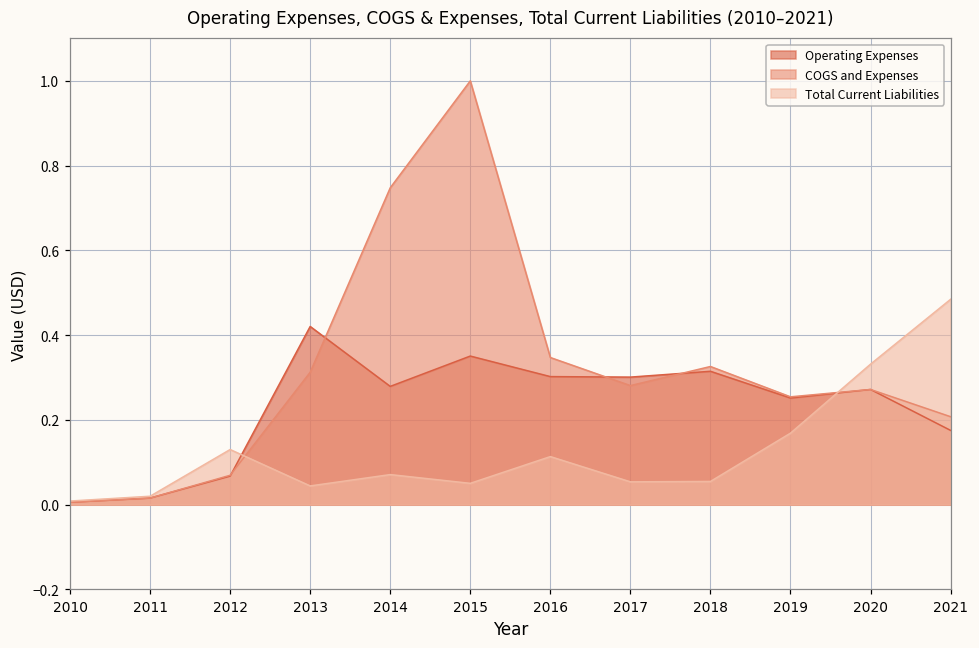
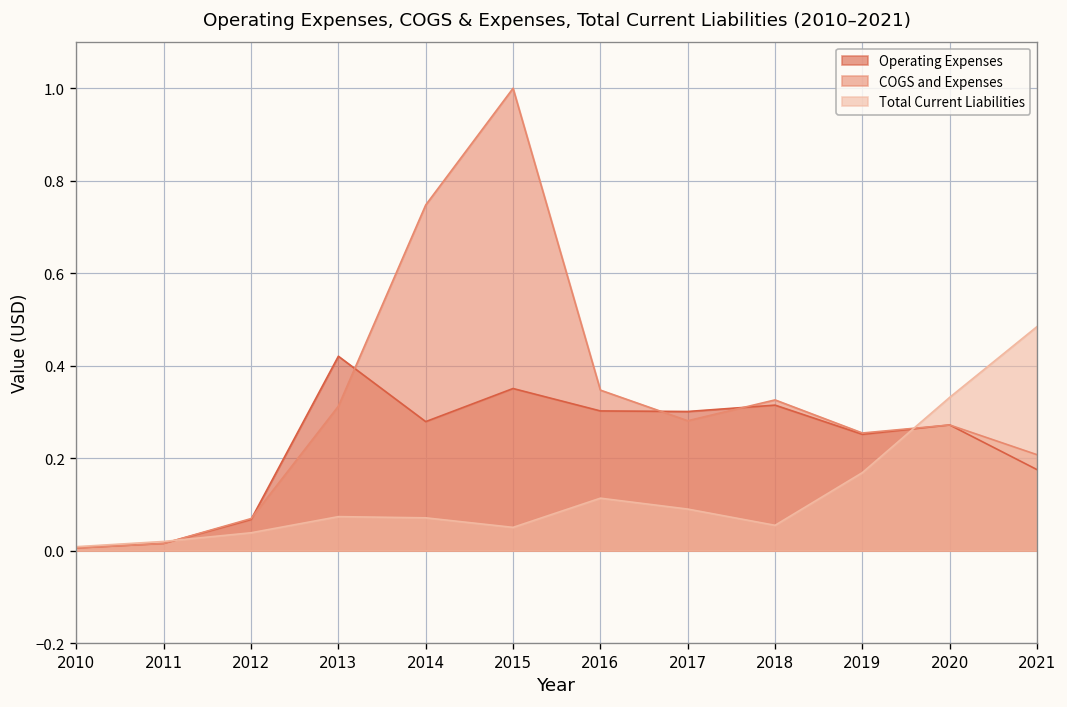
Total Current Liabilities, 2012: 0.13 -> 0.04
Total Current Liabilities, 2013: 0.04 -> 0.07
Total Current Liabilities, 2017: 0.05 -> 0.09
